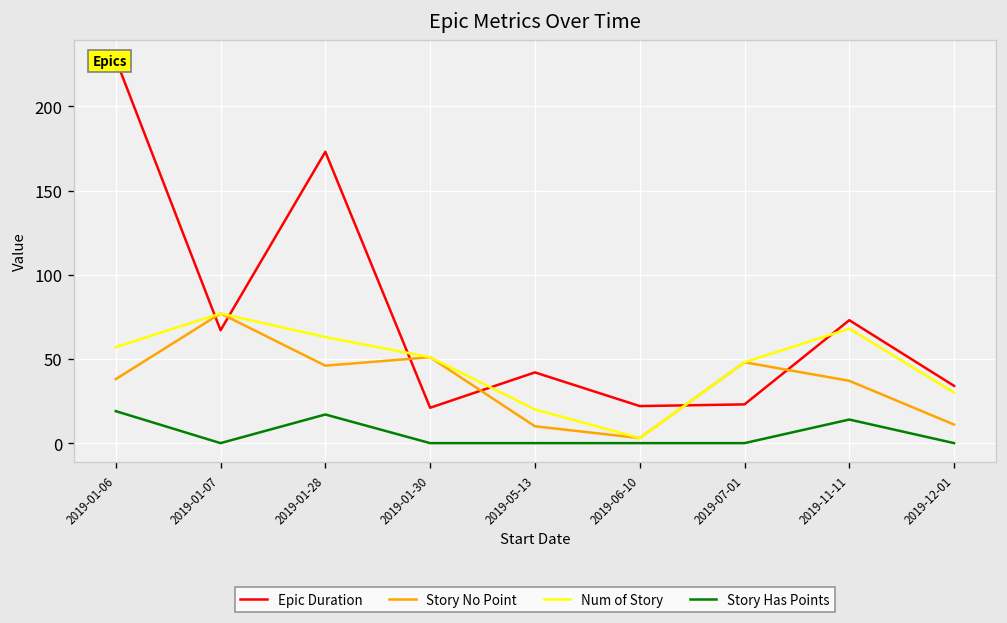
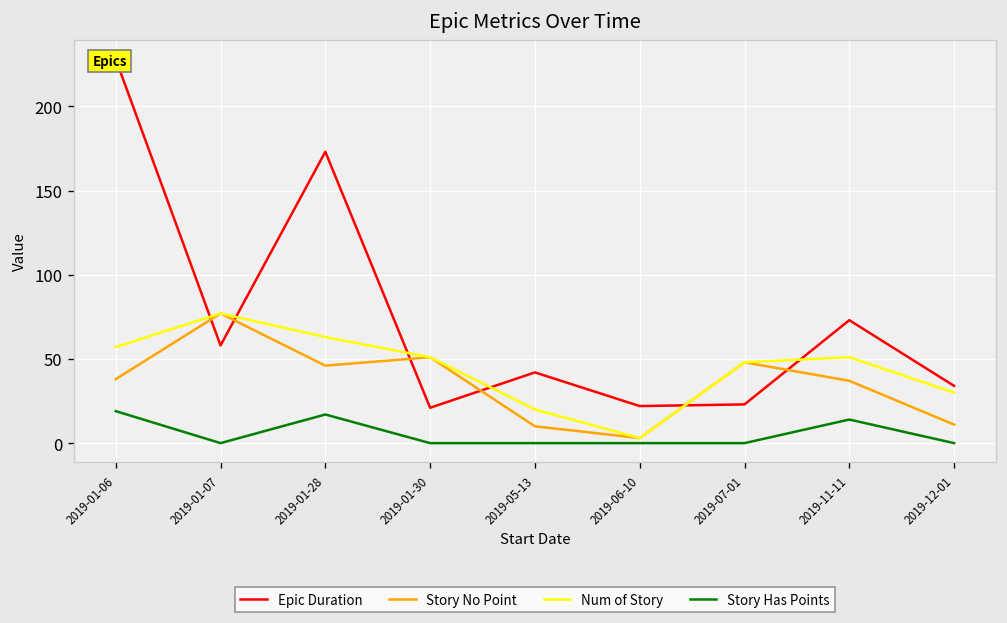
Epic Duration, 2019-01-07: 67 -> 58
Num of Story, 2019-11-11: 68 -> 51
